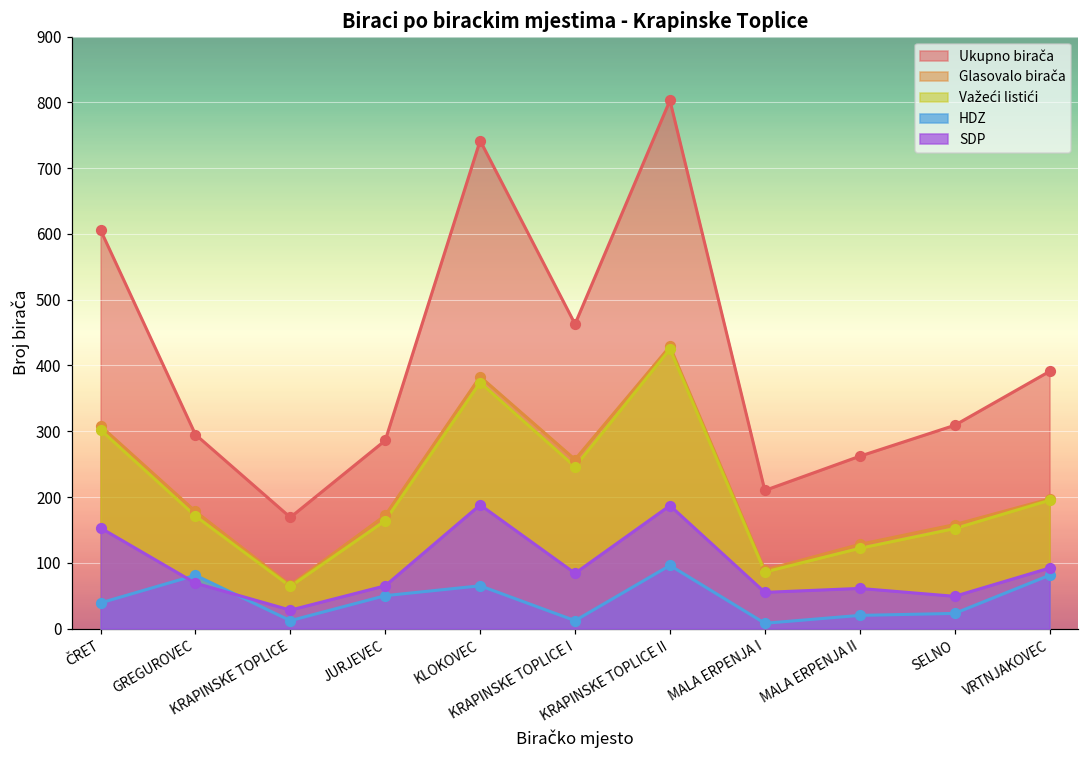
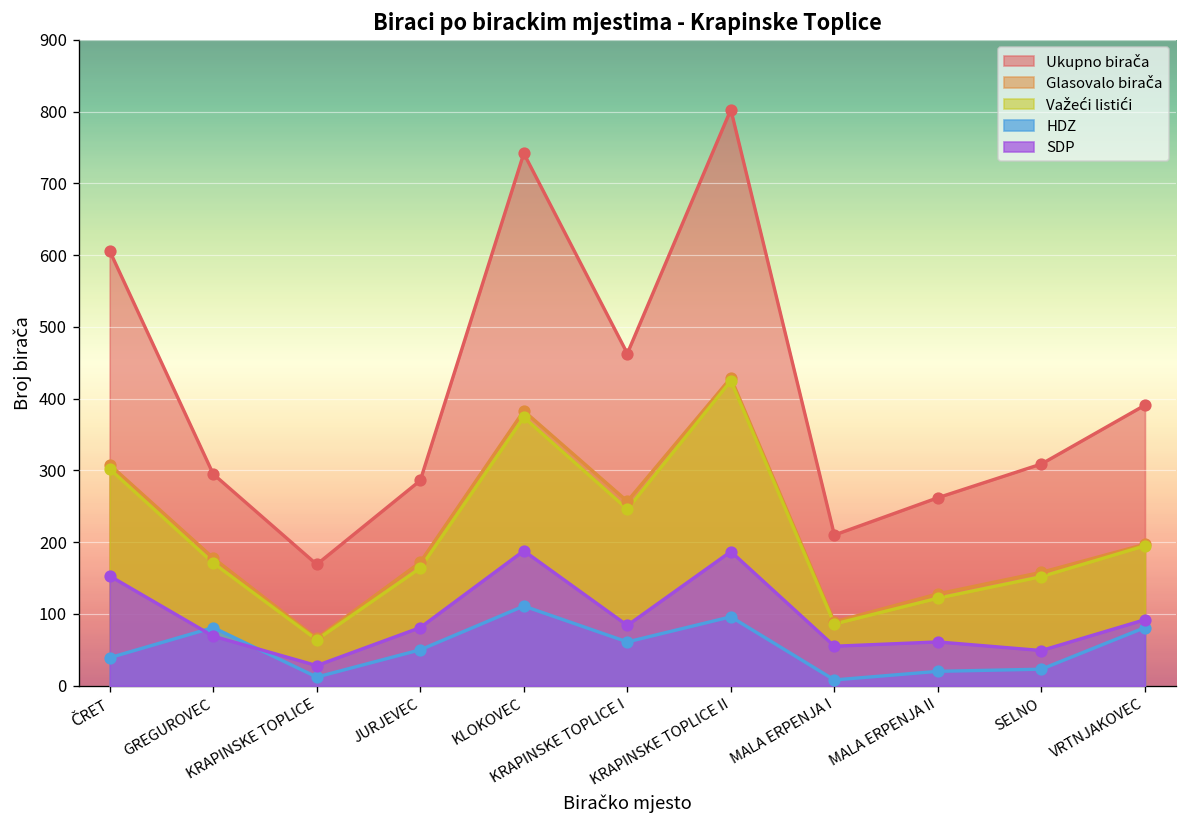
SDP, JURJEVEC: 70 -> 80
HDZ, KLOKOVEC: 70 -> 110
HDZ, KRAPINSKE TOPLICE I: 10 -> 60
